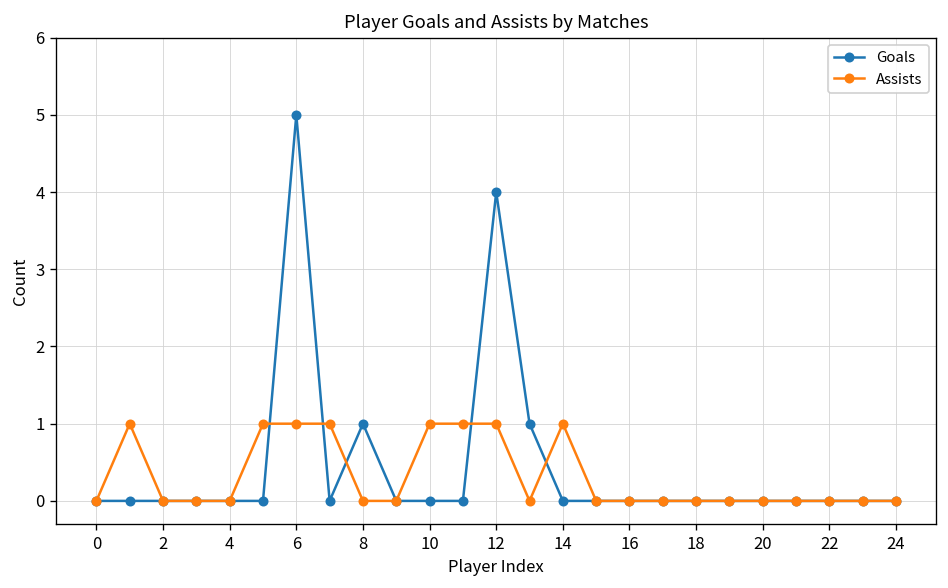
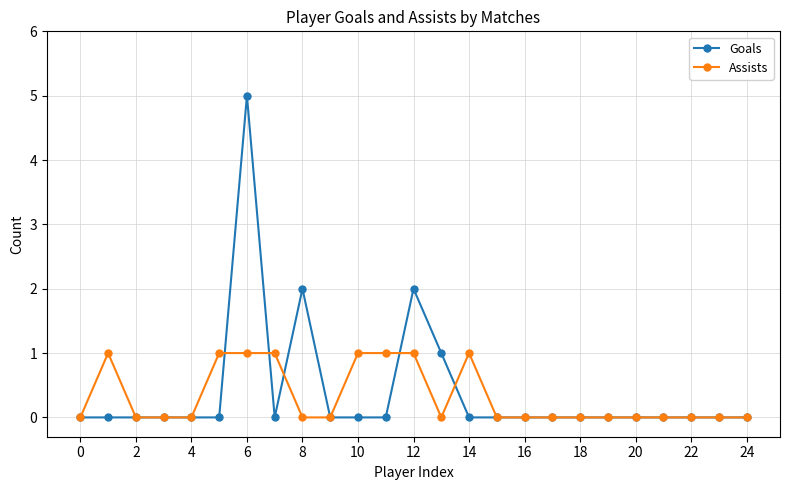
Goals, 8: 1 -> 2
Goals, 12: 4 -> 2
